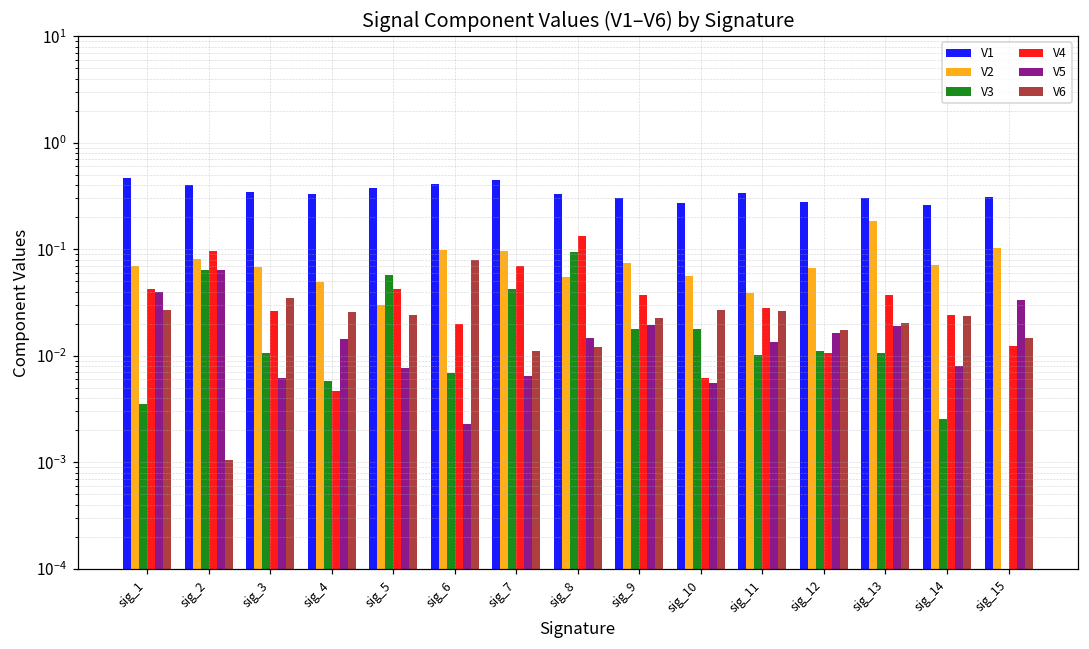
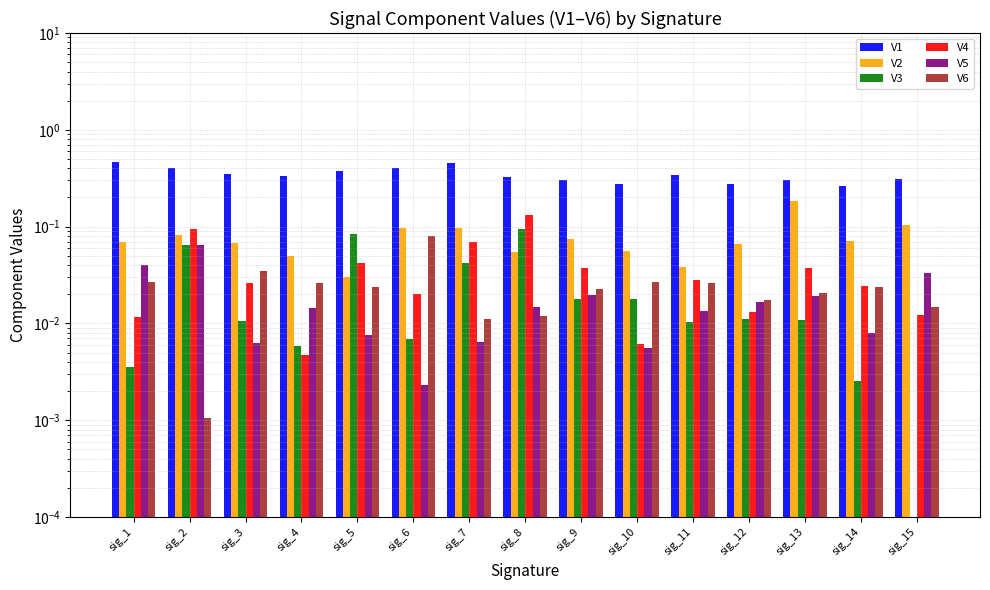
V4, sig_1: 0.04 -> 0.012
V3, sig_5: 0.06 -> 0.08
V4, sig_12: 0.011 -> 0.013
